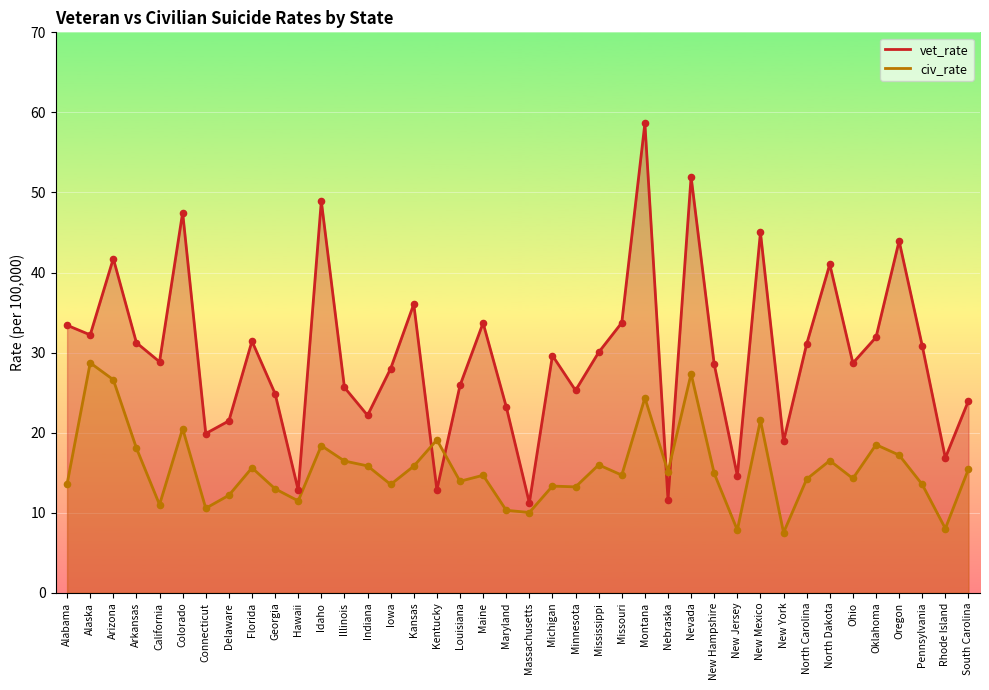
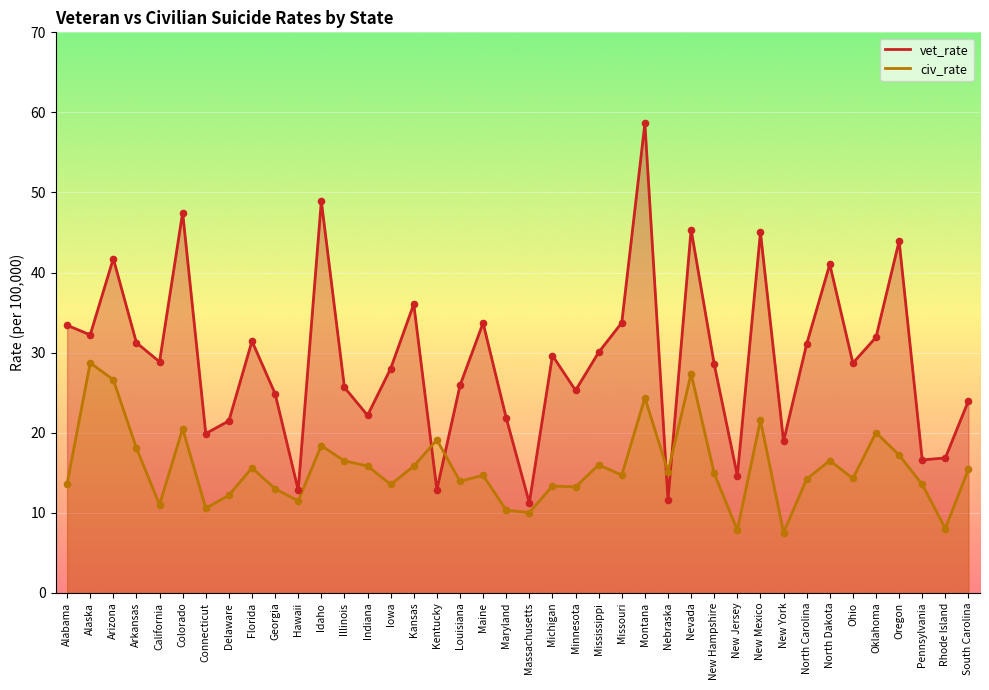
vet_rate, Maryland: 23 -> 22
vet_rate, Nevada: 52 -> 45
civ_rate, Oklahoma: 19 -> 20
vet_rate, Pennsylvania: 31 -> 17
